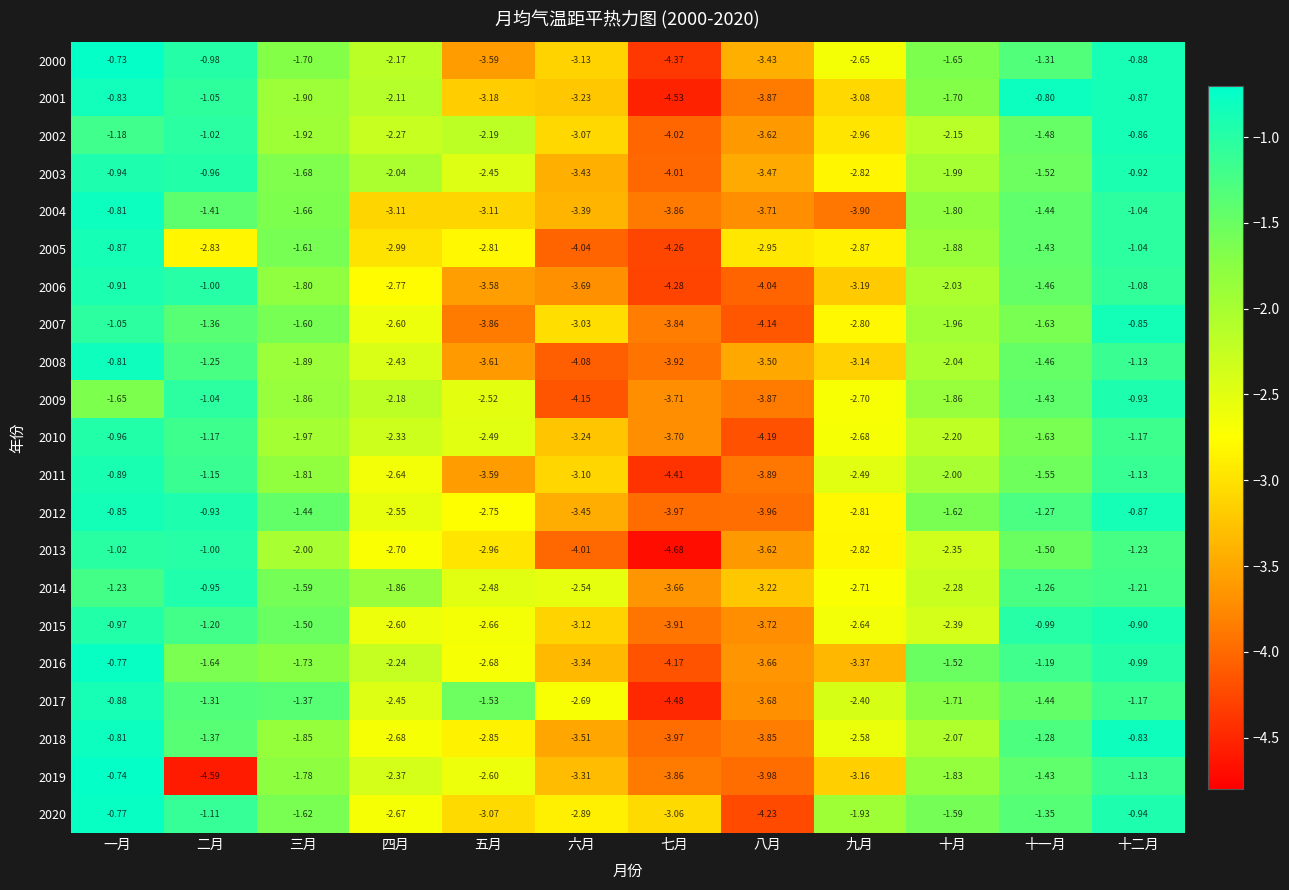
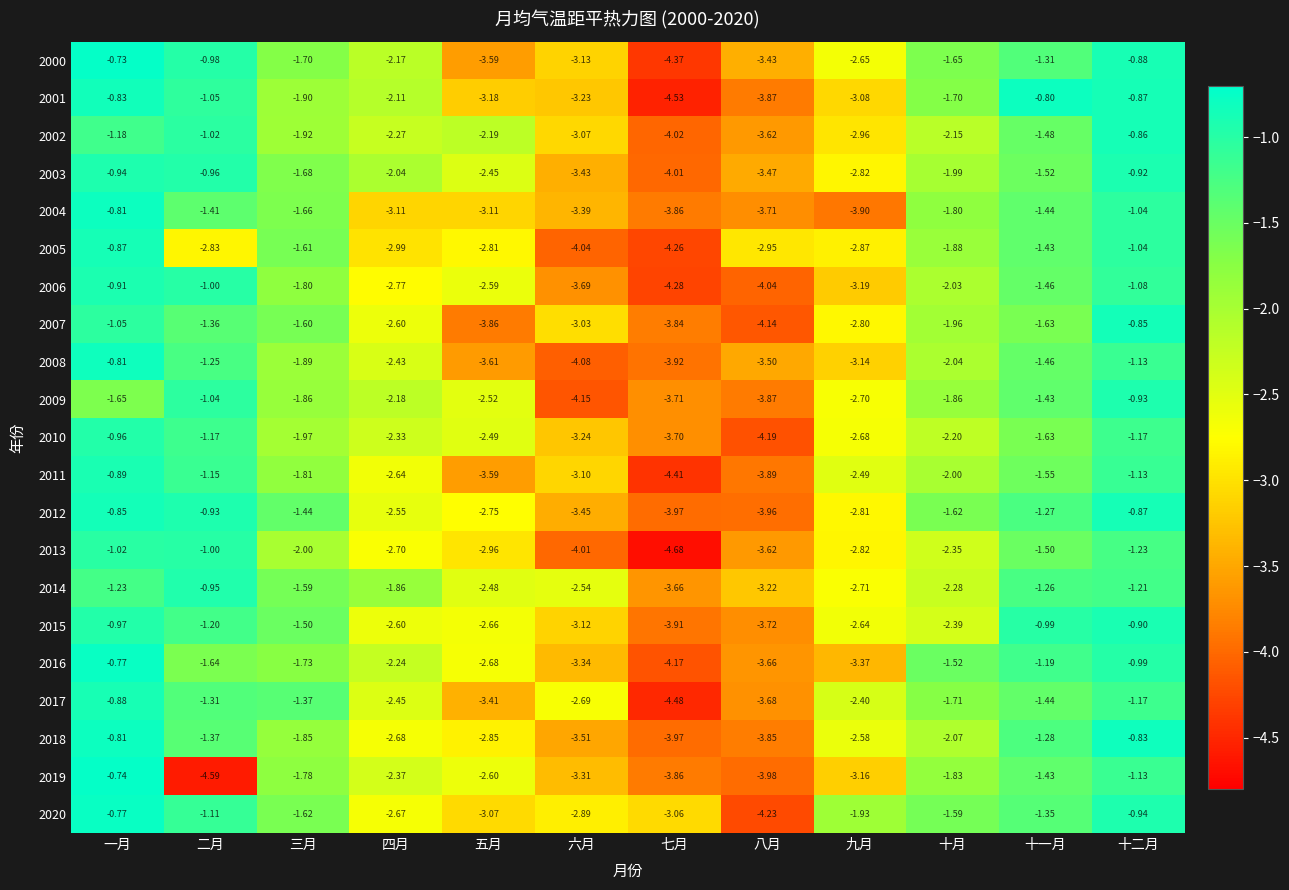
2006, 五月: -3.58 -> -2.59
2017, 五月: -1.53 -> -3.41
